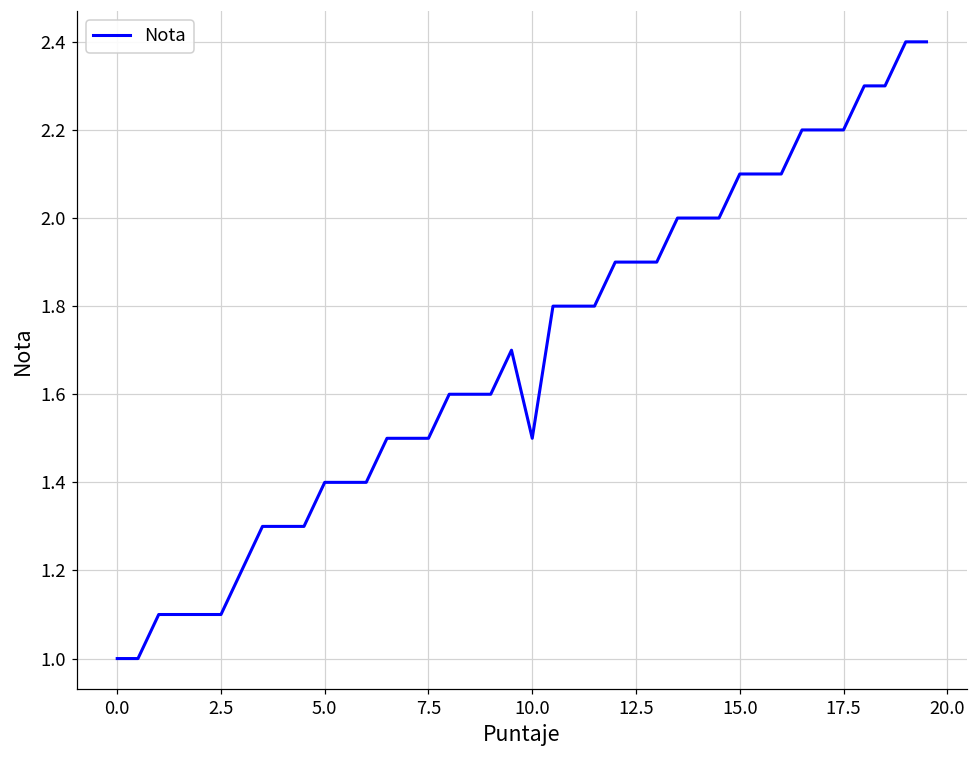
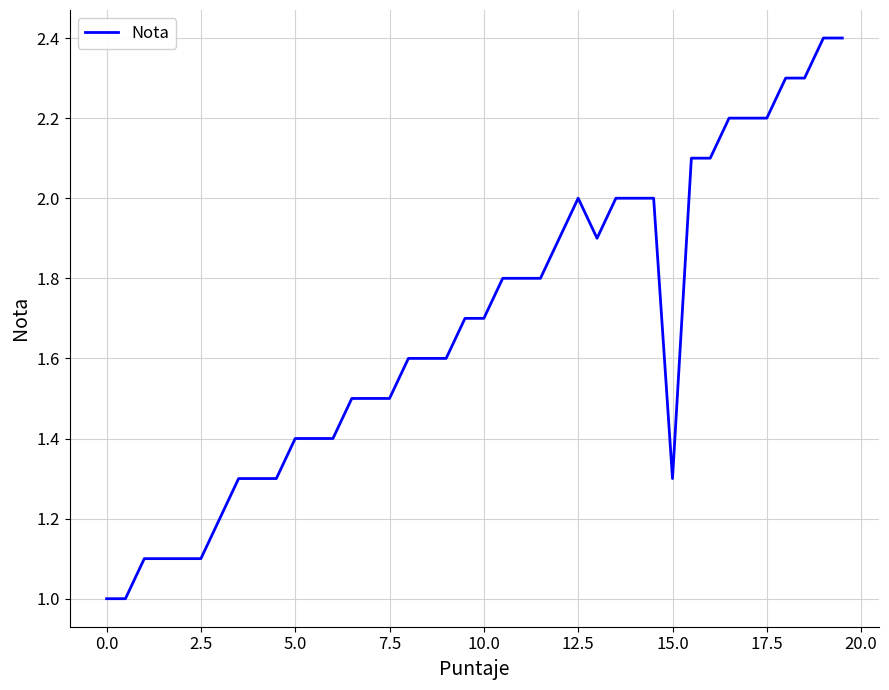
10.0: 1.5 -> 1.7
12.5: 1.9 -> 2.0
15.0: 2.1 -> 1.3
